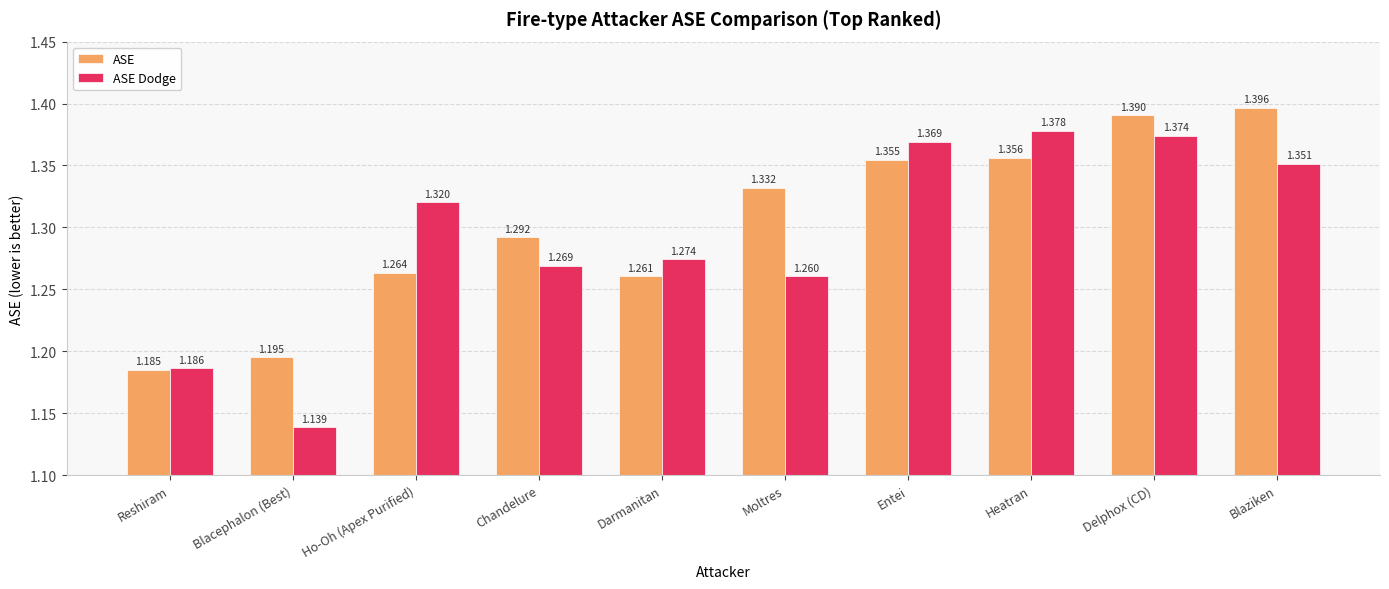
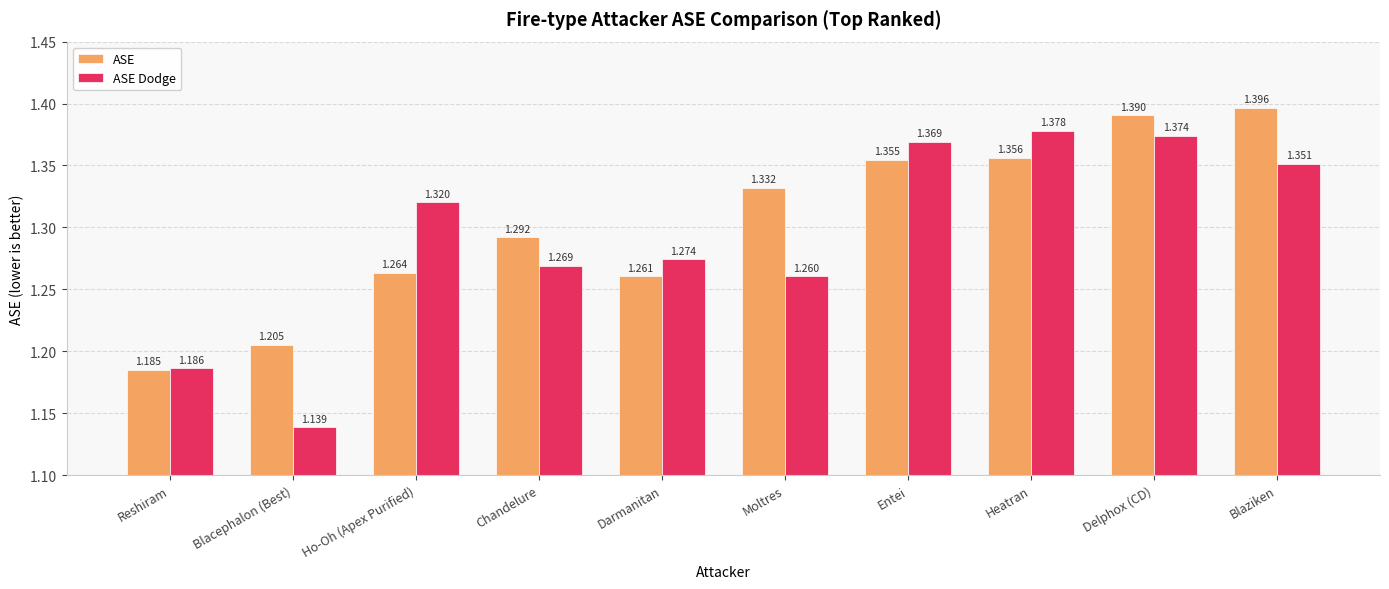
ASE, Blacephalon (Best): 1.195 -> 1.205
